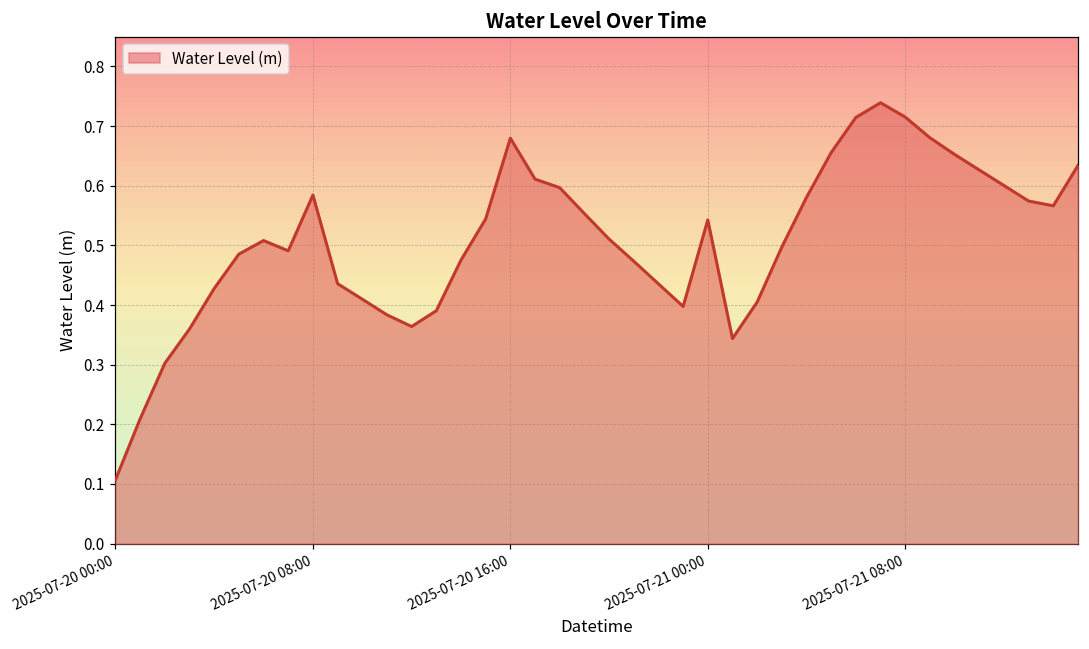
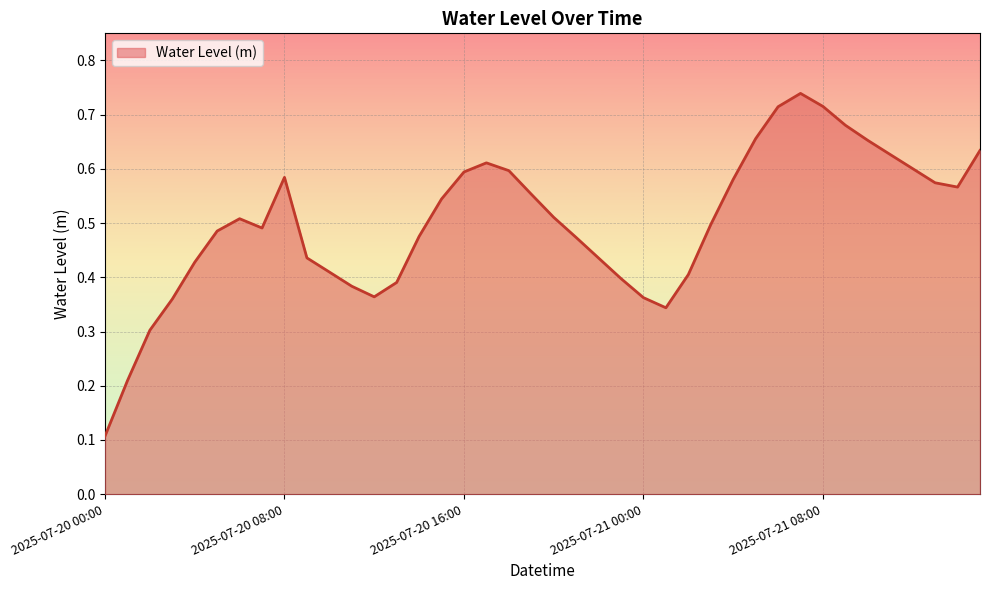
2025-07-20 16:00: 0.68 -> 0.59
2025-07-21 00:00: 0.54 -> 0.36
